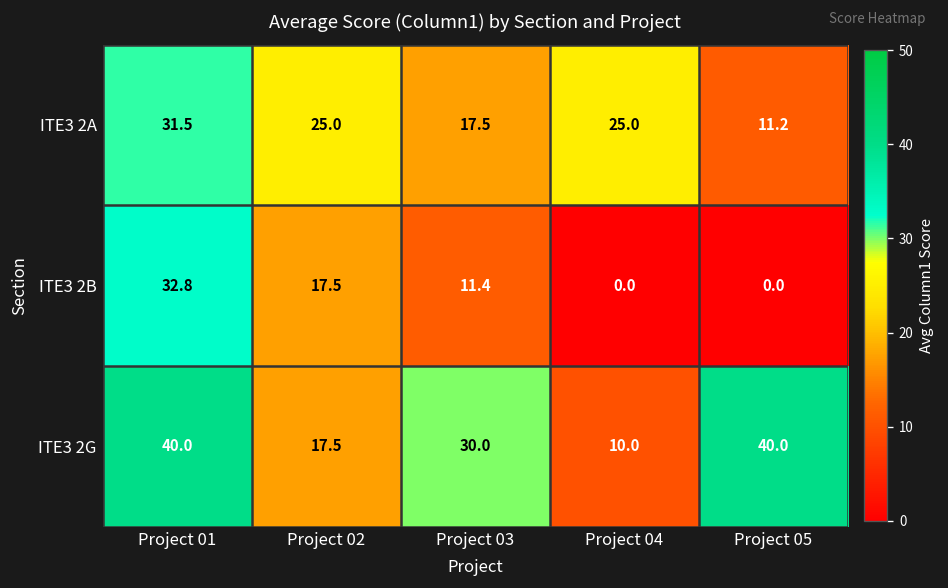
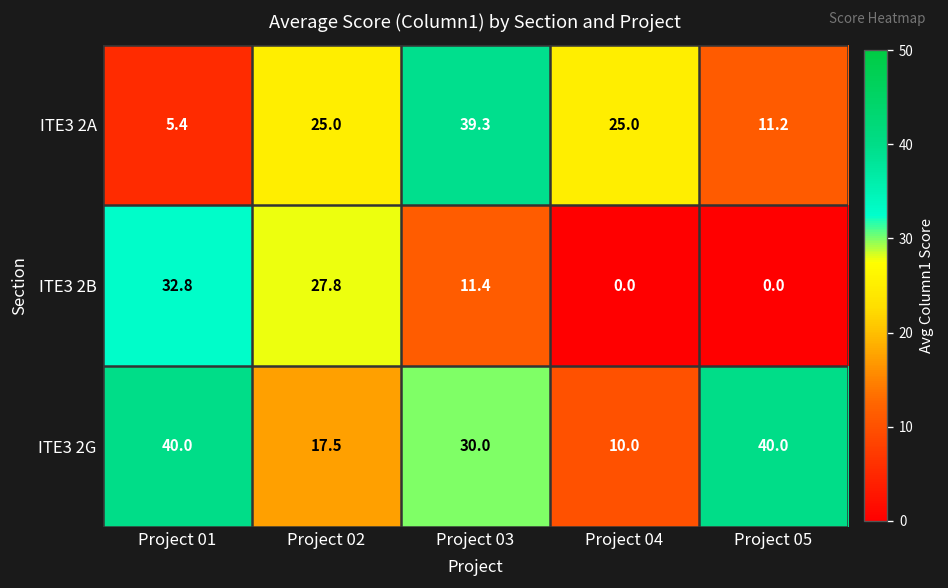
ITE3 2A, Project 01: 31.5 -> 5.4
ITE3 2A, Project 03: 17.5 -> 39.3
ITE3 2B, Project 02: 17.5 -> 27.8
